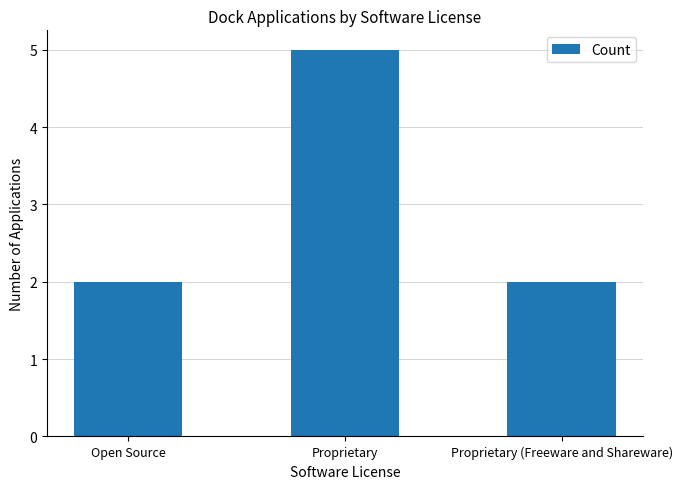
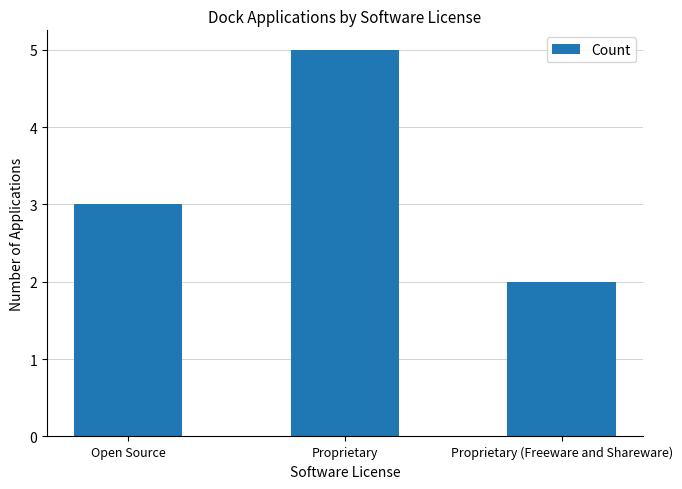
Open Source: 2 -> 3
